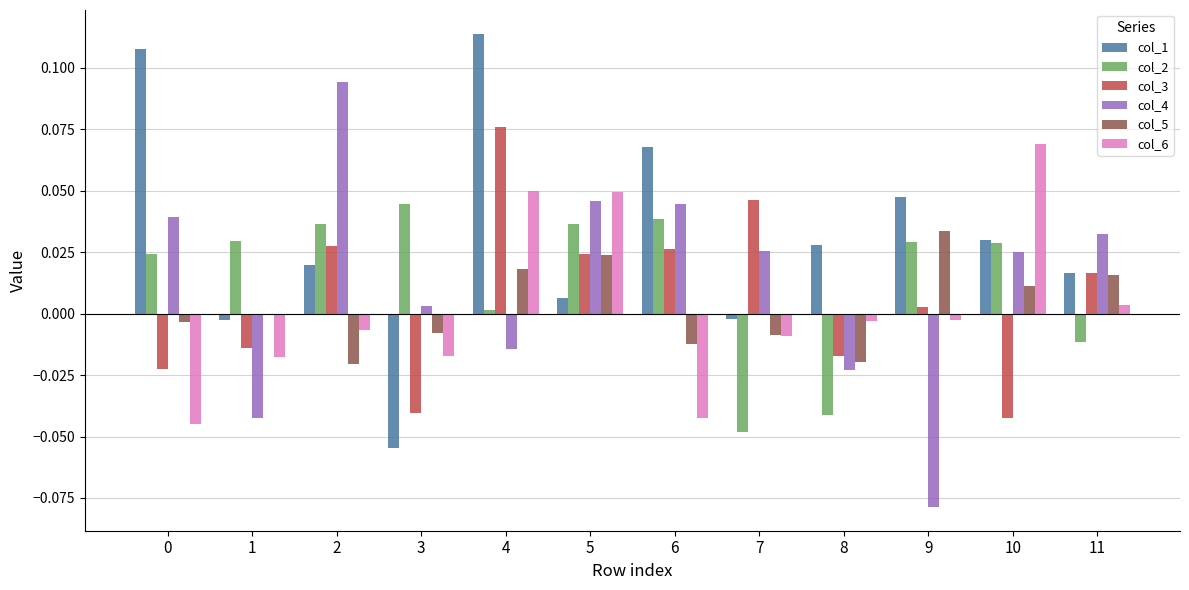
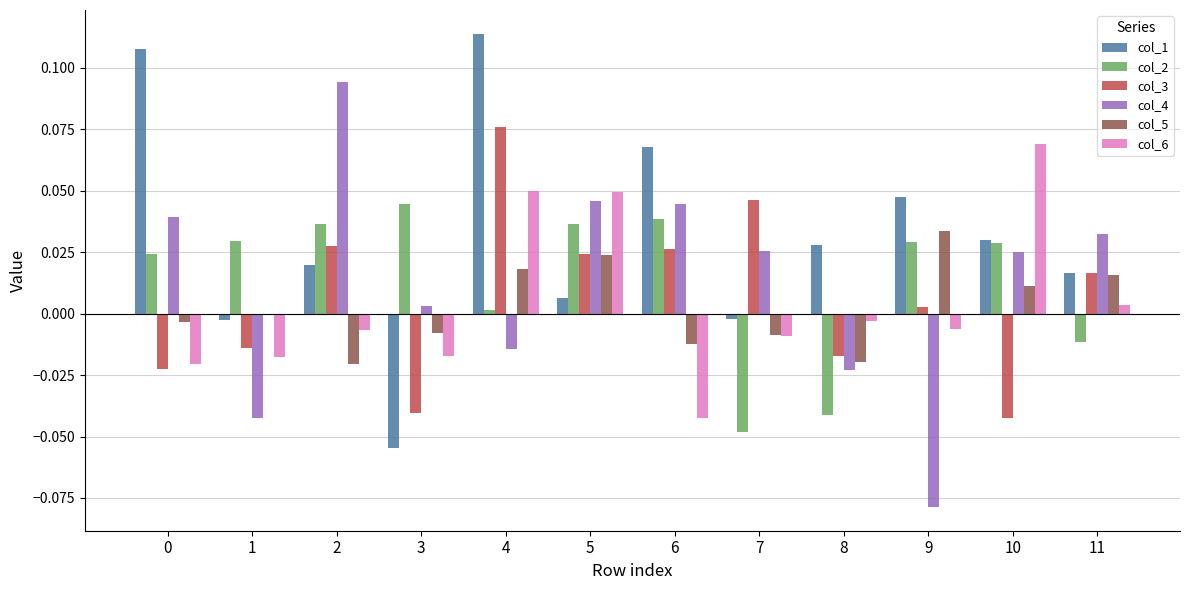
col_6, 0: -0.045 -> -0.020
col_6, 9: -0.003 -> -0.006
